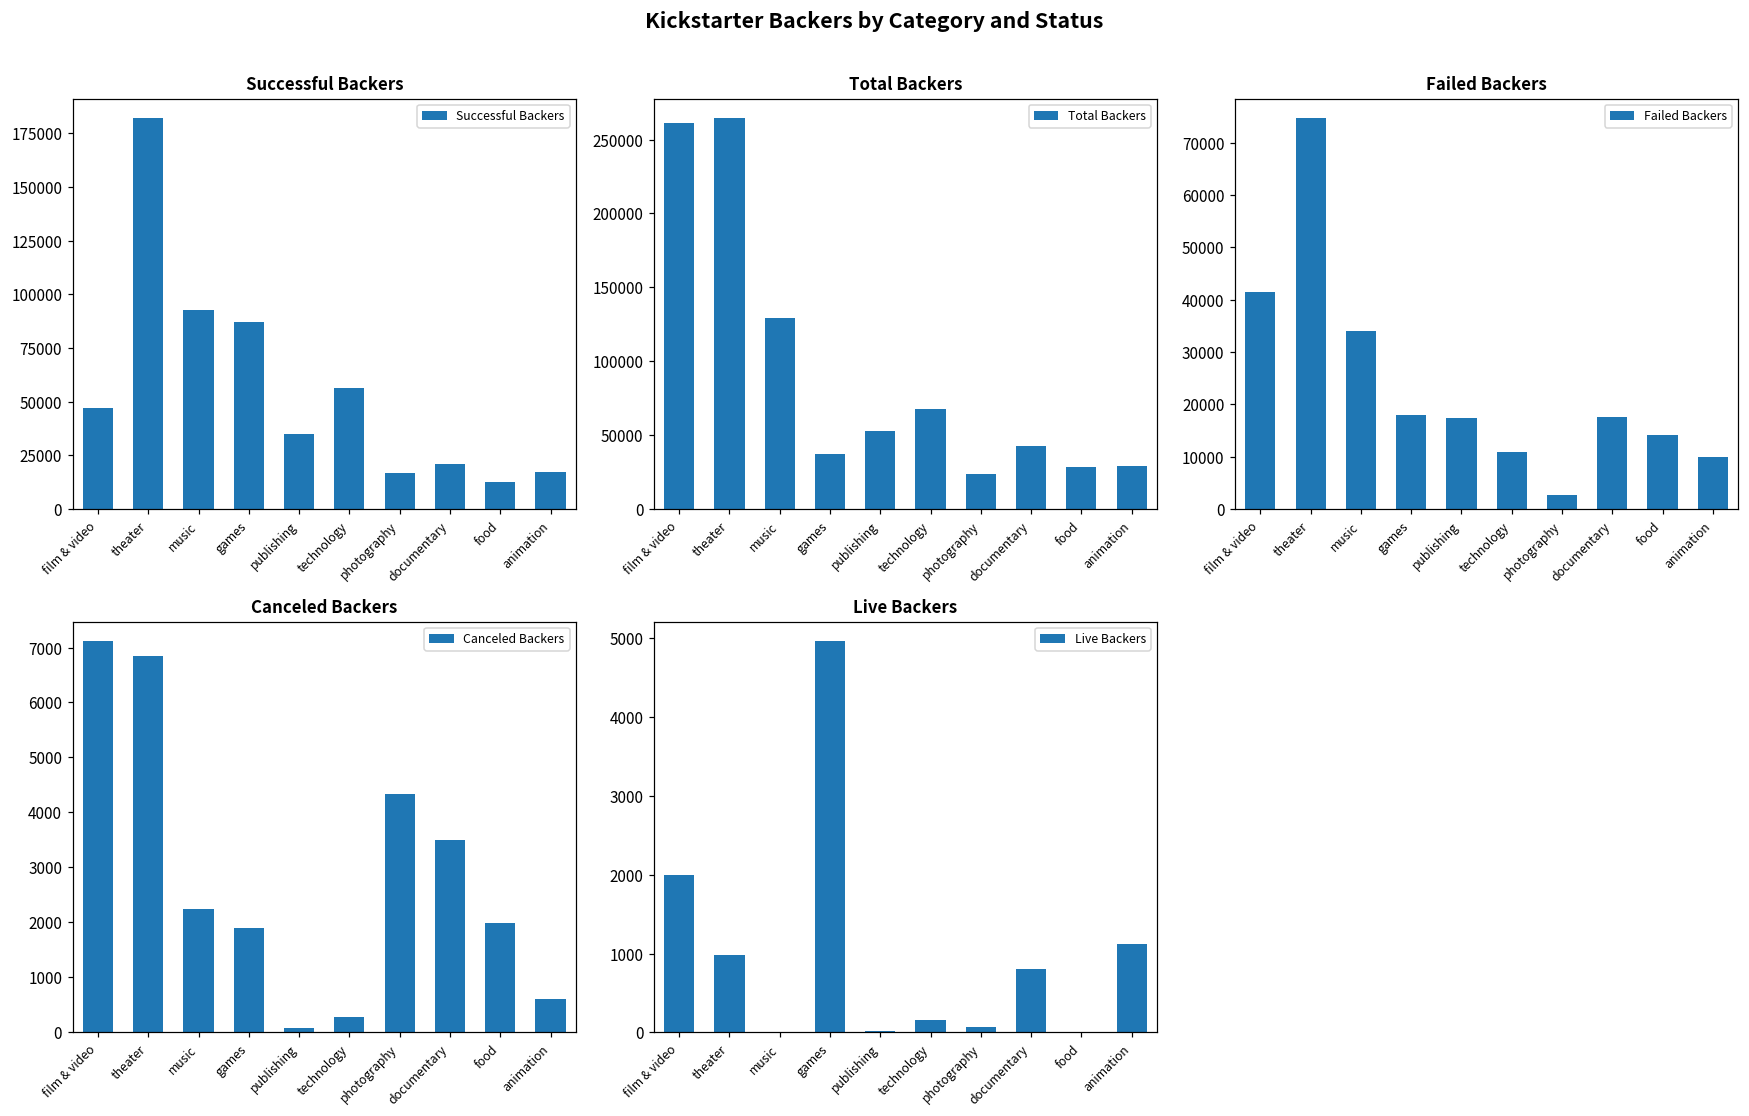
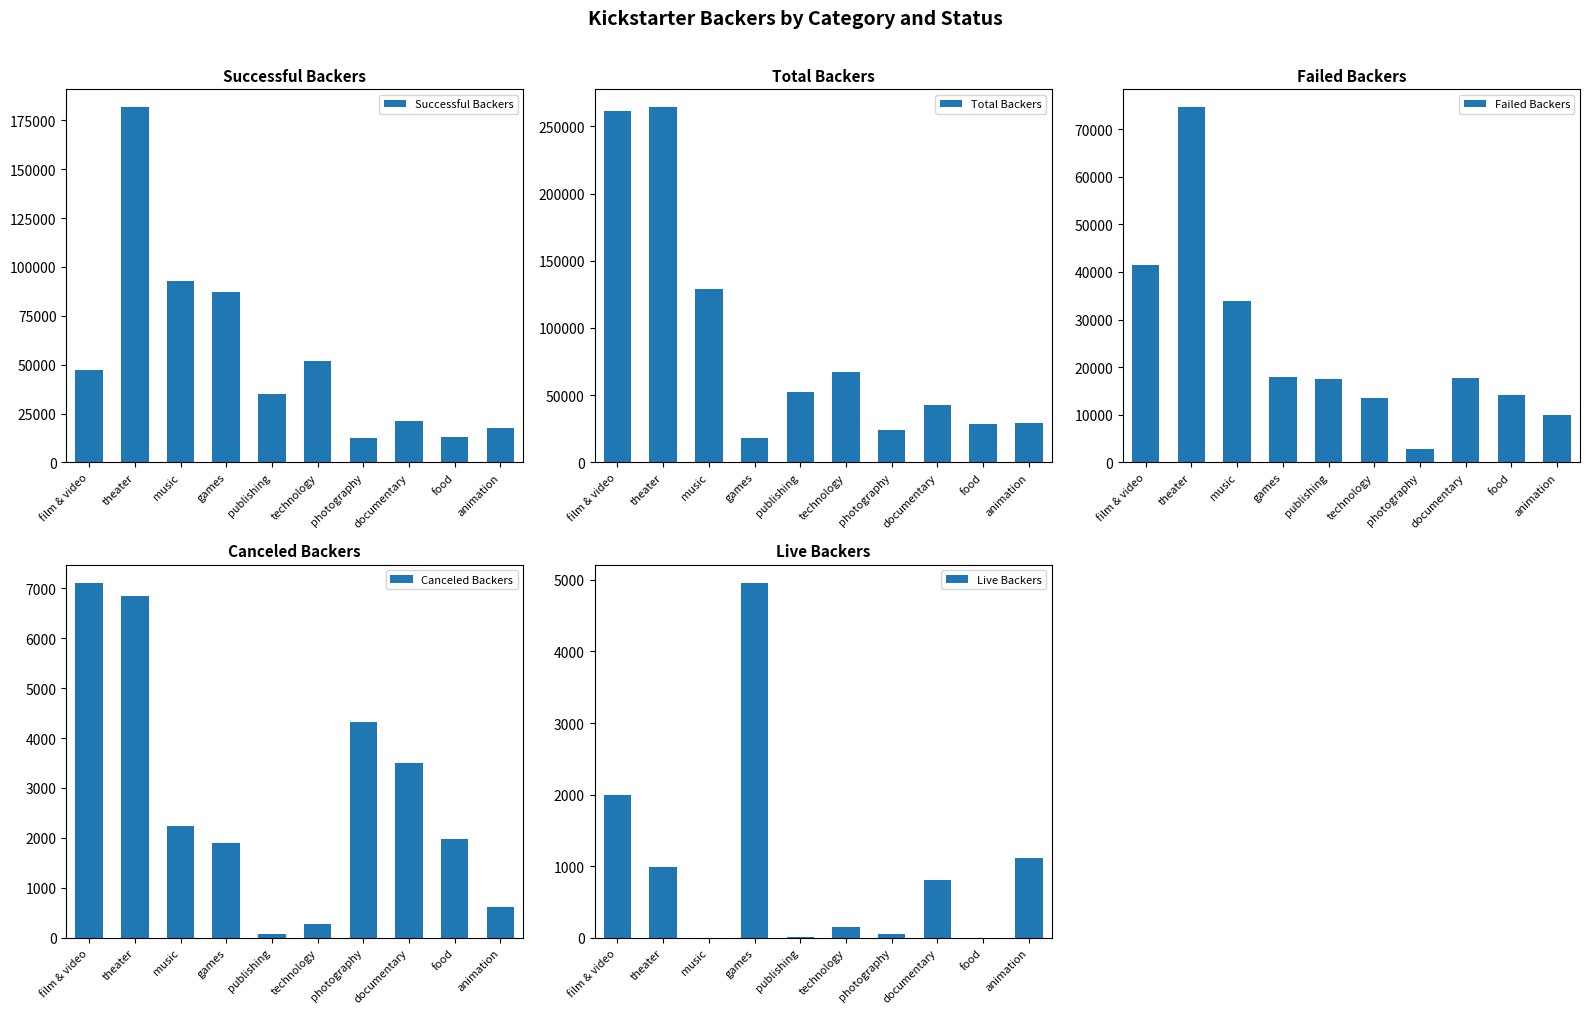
Successful Backers, technology: 56000 -> 52000
Successful Backers, photography: 17000 -> 13000
Total Backers, games: 38000 -> 18000
Failed Backers, technology: 11000 -> 14000
